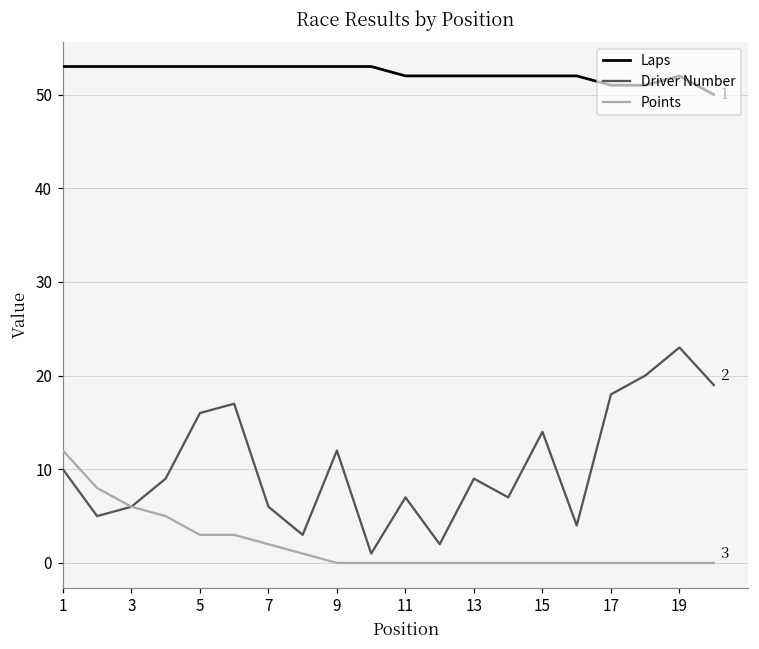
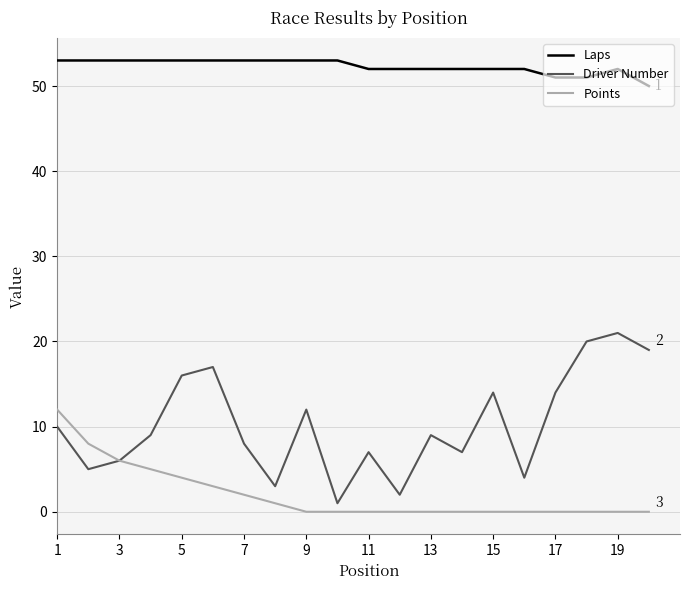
Points, 5: 3 -> 4
Driver Number, 7: 6 -> 8
Driver Number, 17: 18 -> 14
Driver Number, 19: 23 -> 21
